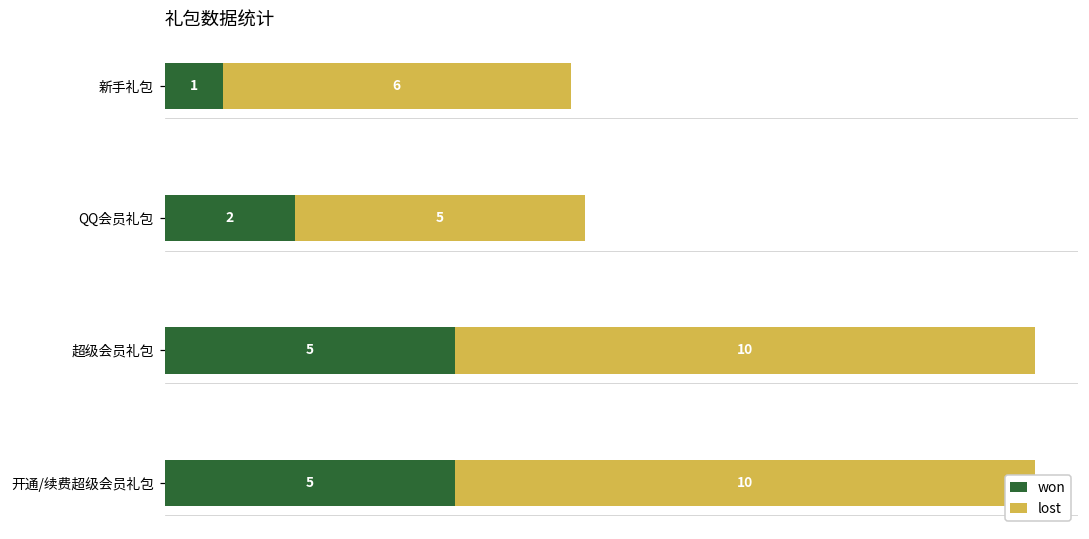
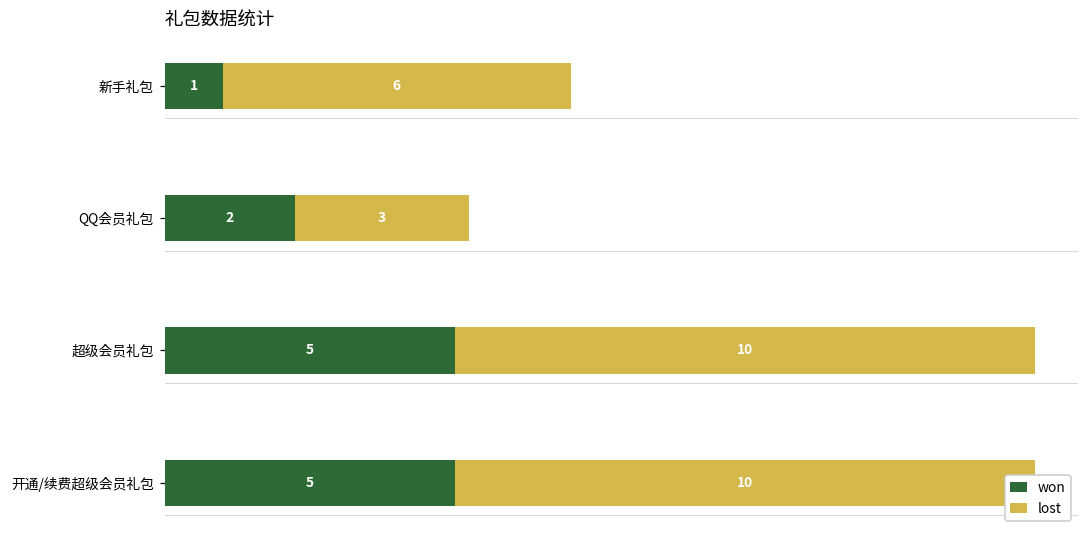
lost, QQ会员礼包: 5 -> 3
